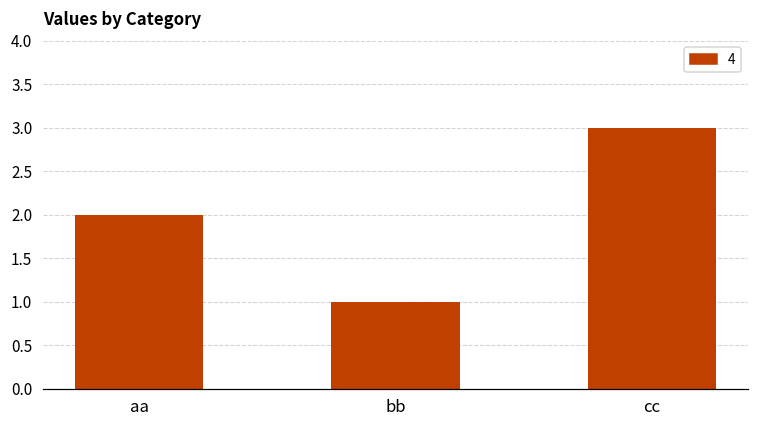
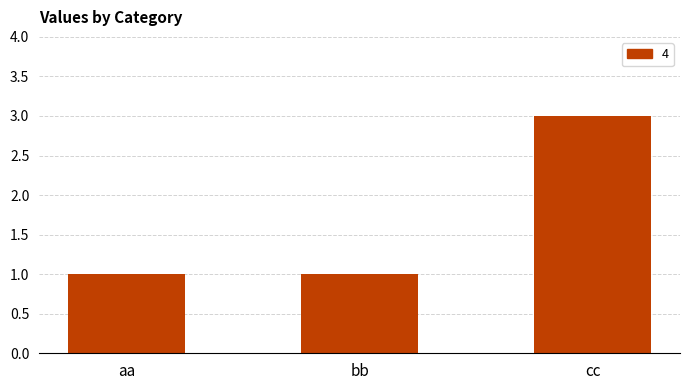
aa: 2 -> 1
